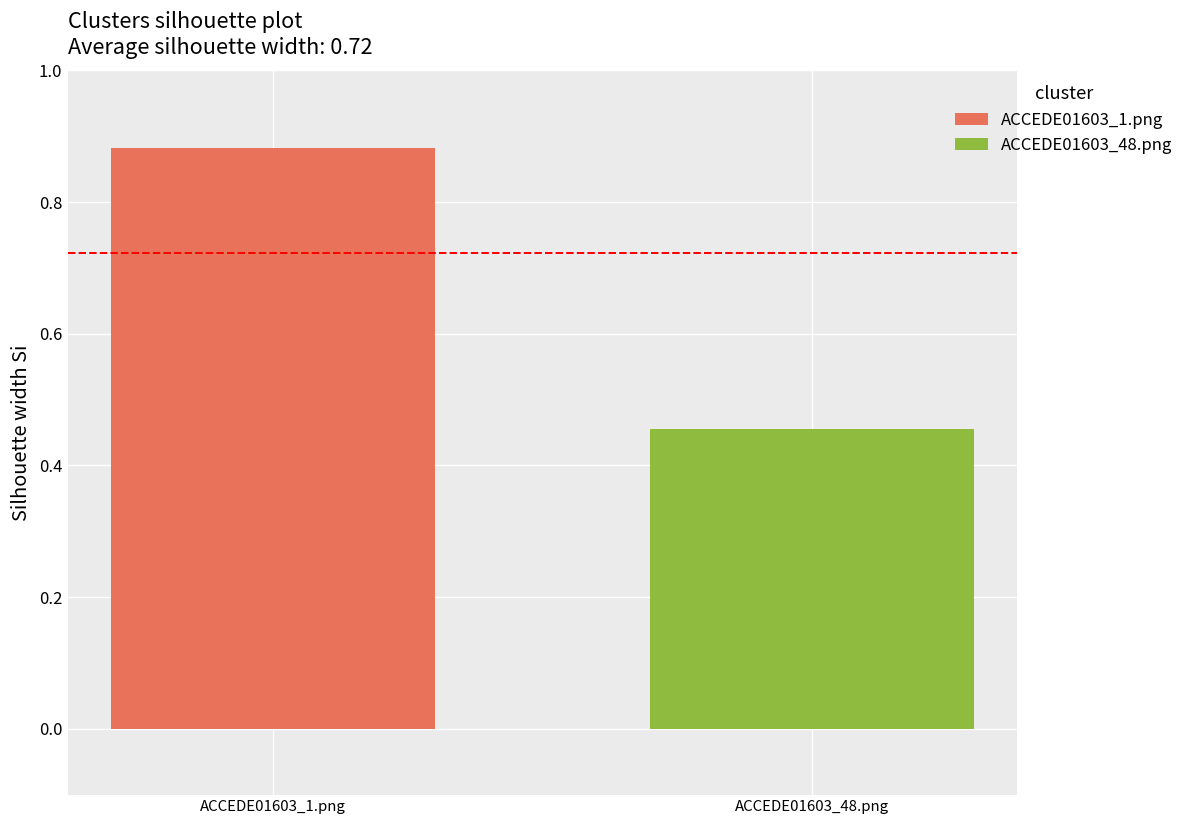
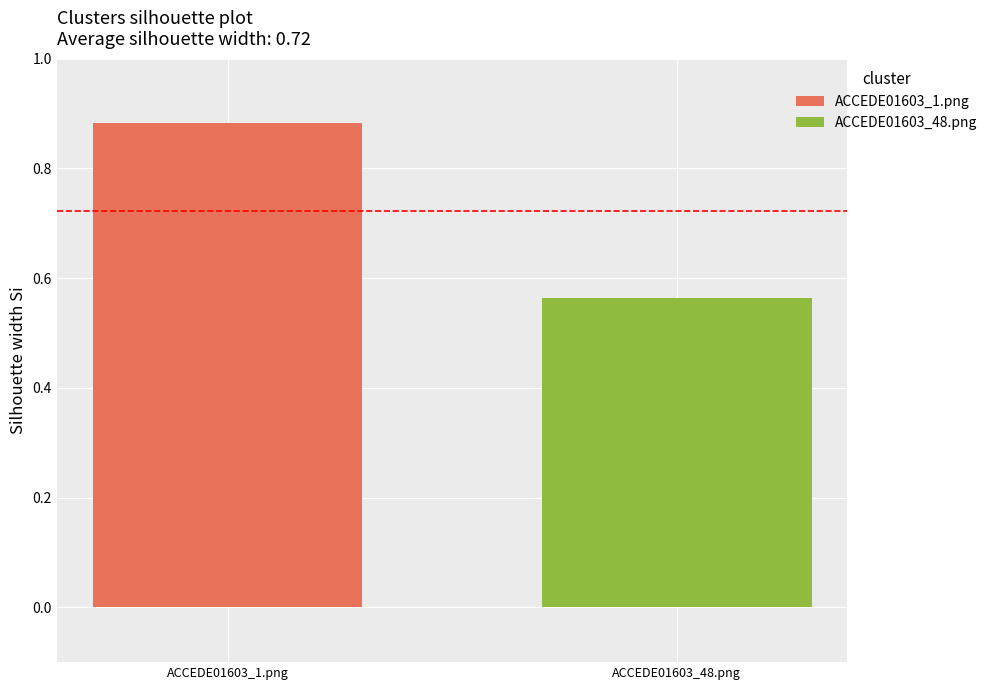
ACCEDE01603_48.png: 0.46 -> 0.56
